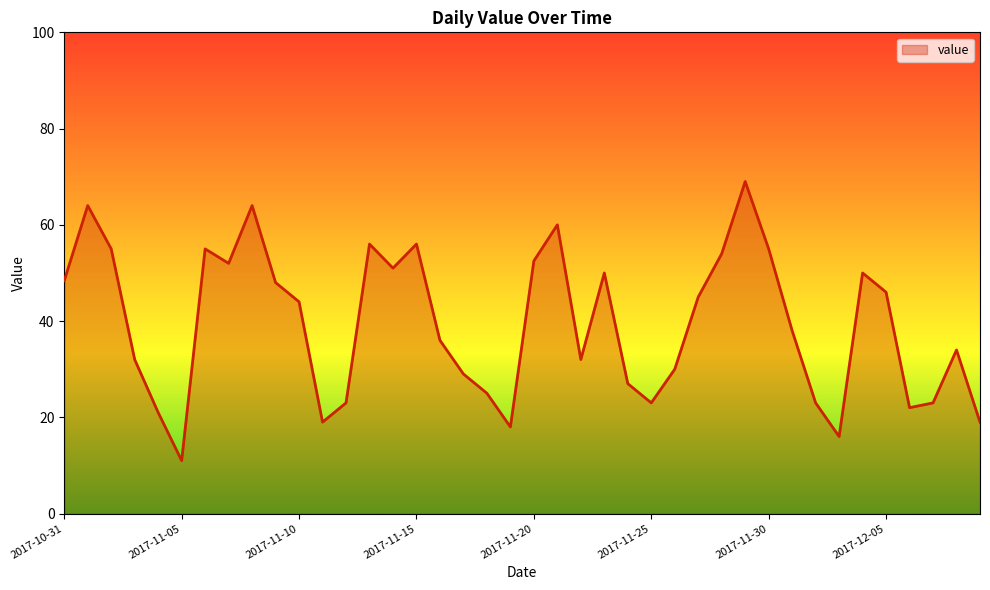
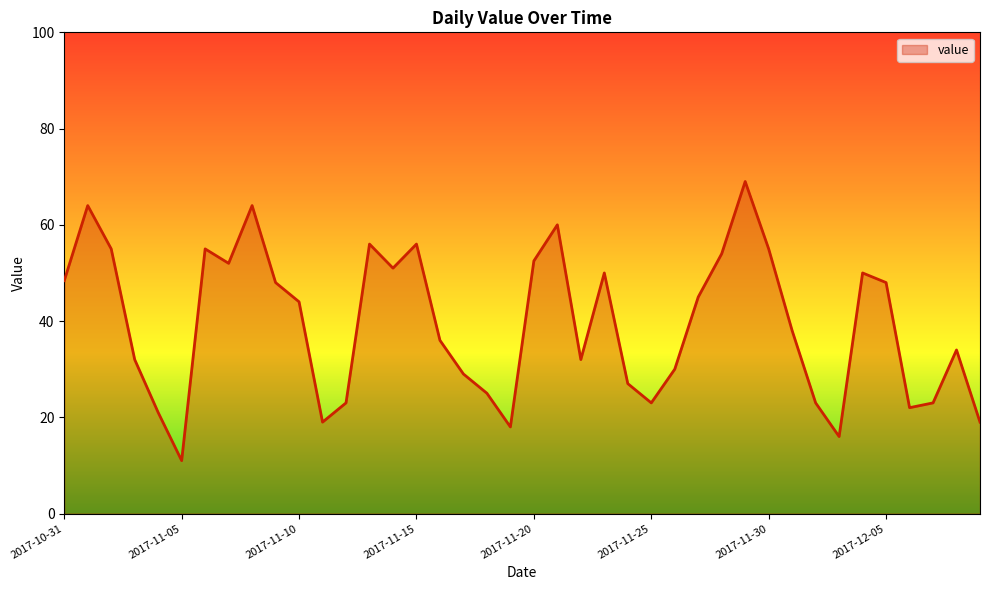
2017-12-05: 46 -> 48
